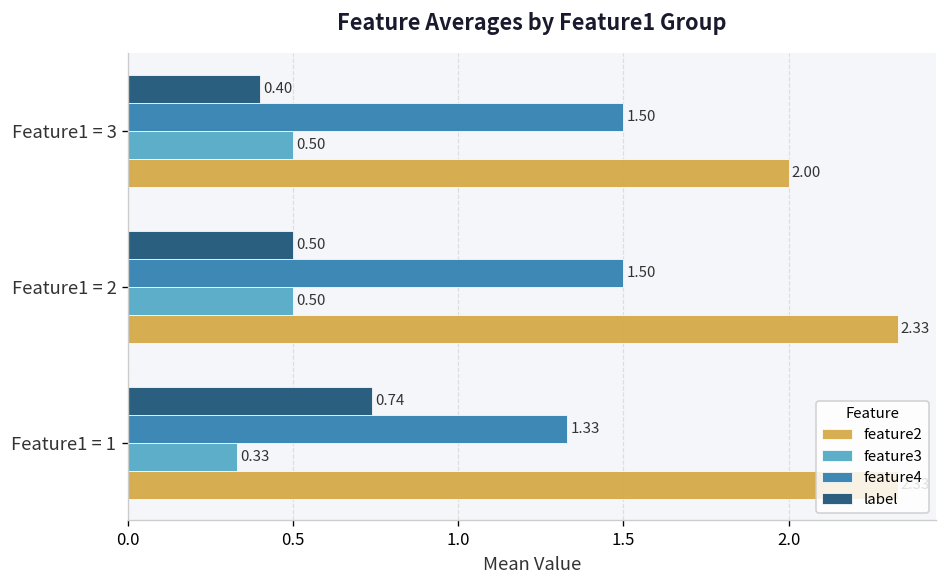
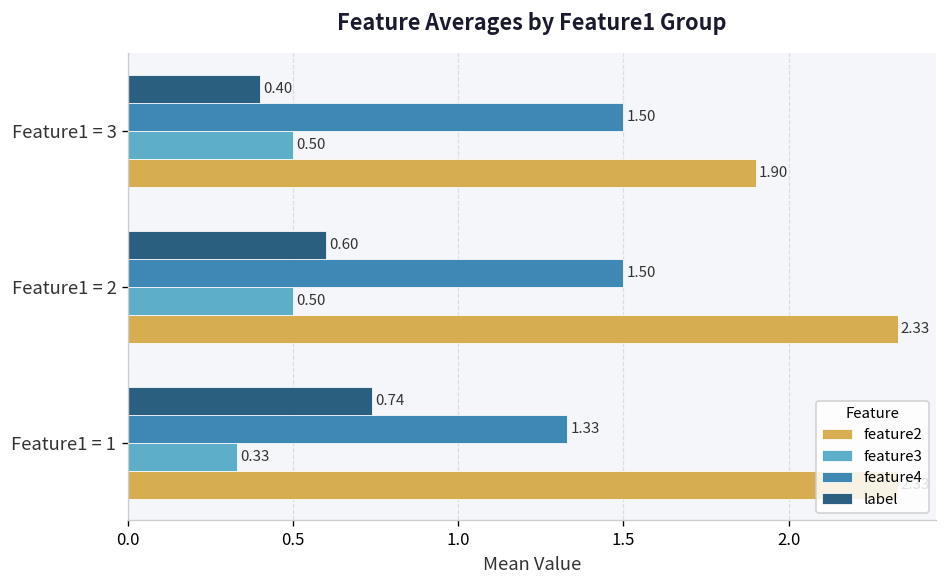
feature2, Feature1 = 3: 2.00 -> 1.90
label, Feature1 = 2: 0.50 -> 0.60
